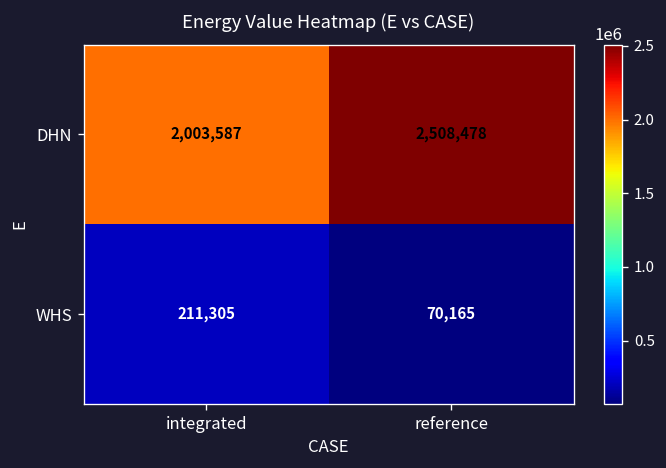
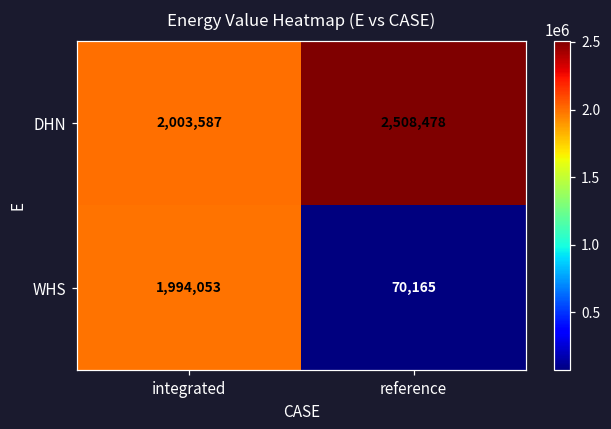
WHS, integrated: 211,305 -> 1,994,053
